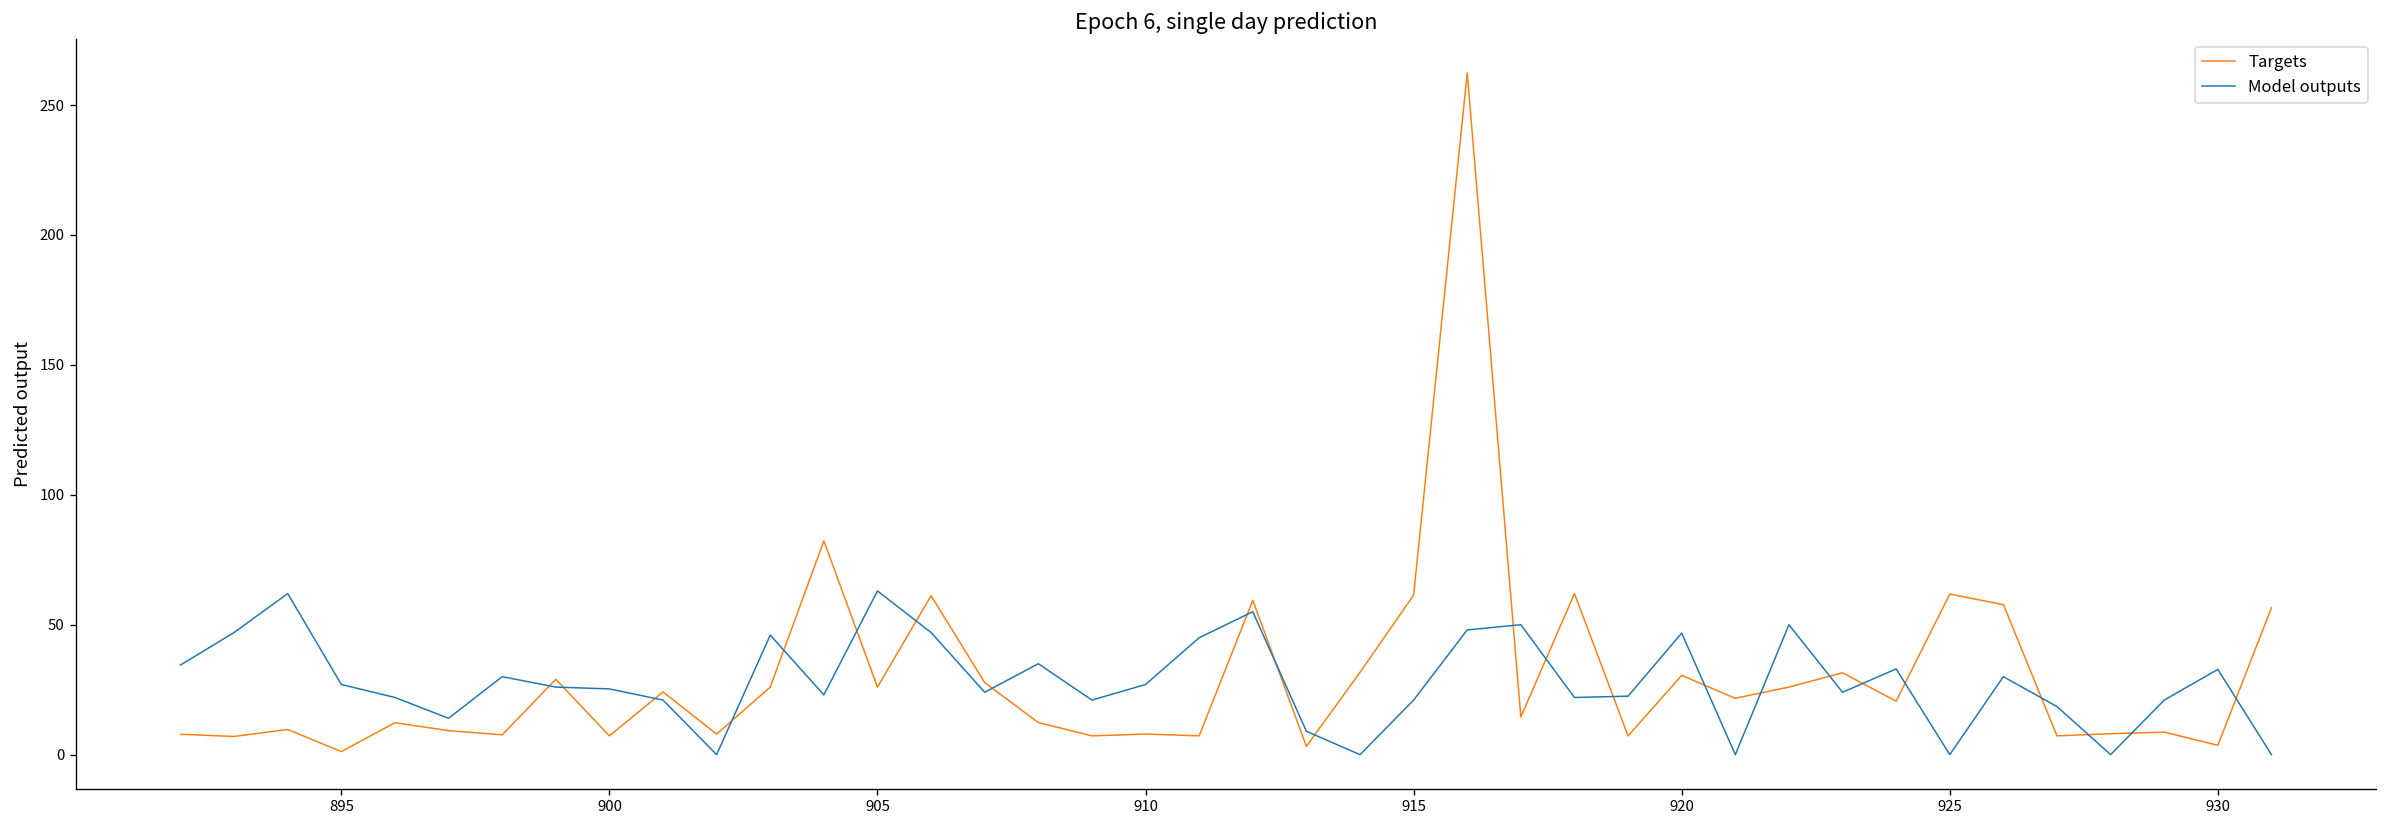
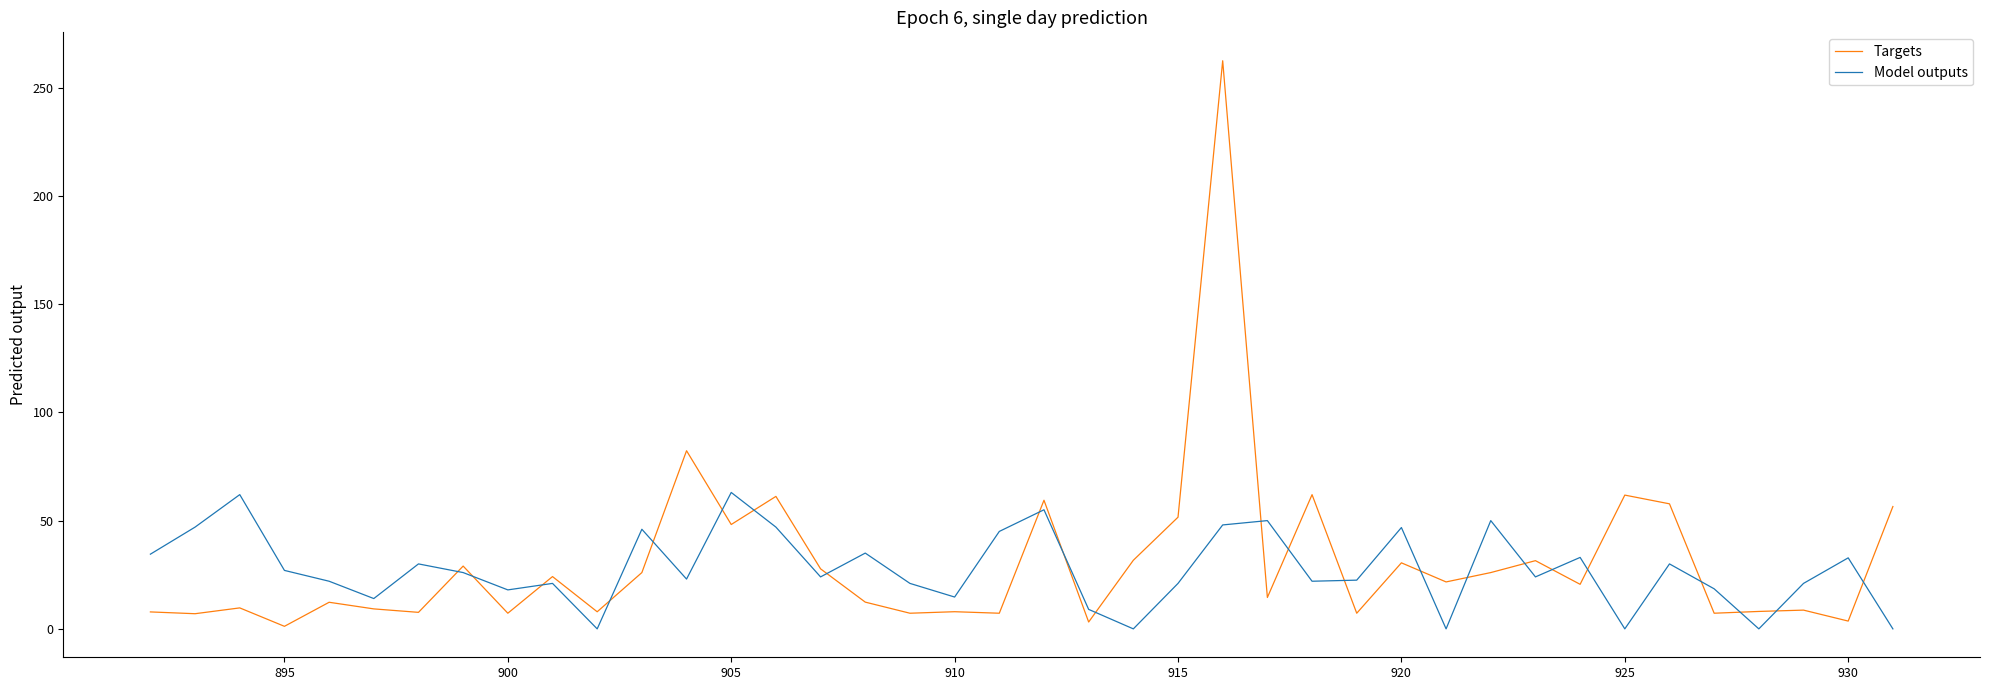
Model outputs, 900: 25 -> 18
Targets, 905: 26 -> 48
Model outputs, 910: 27 -> 15
Targets, 915: 61 -> 52
